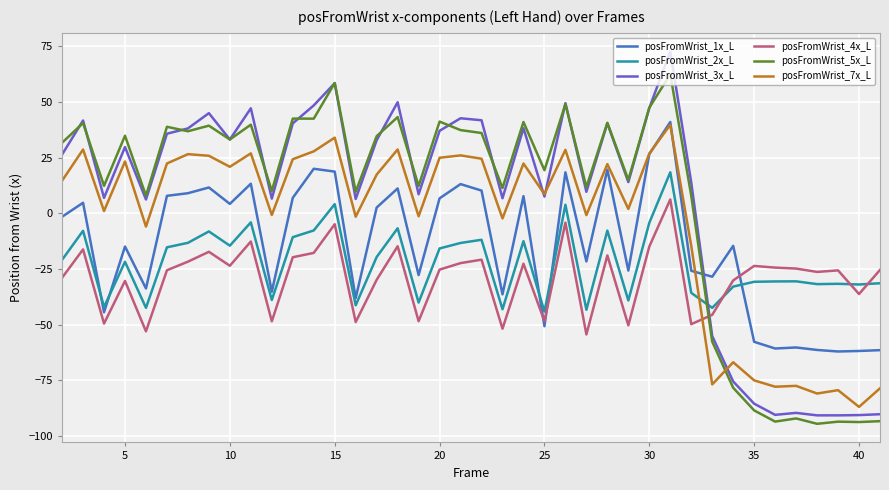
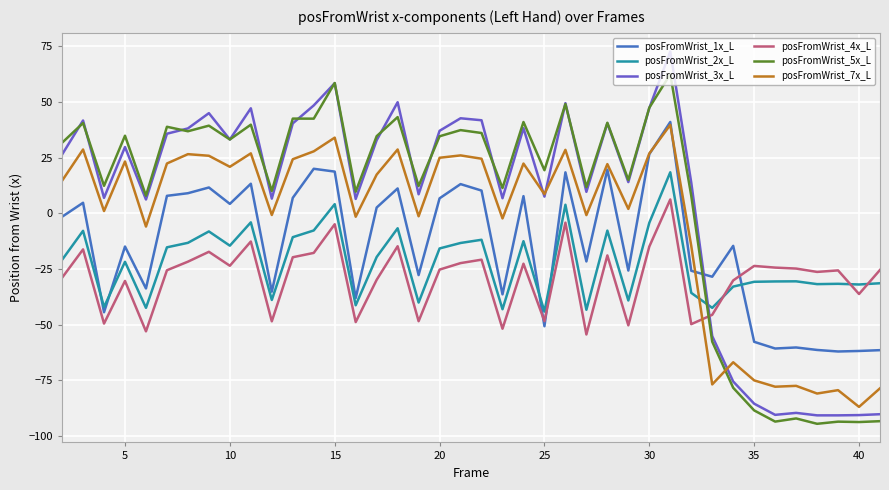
posFromWrist_5x_L, 20: 41 -> 35
